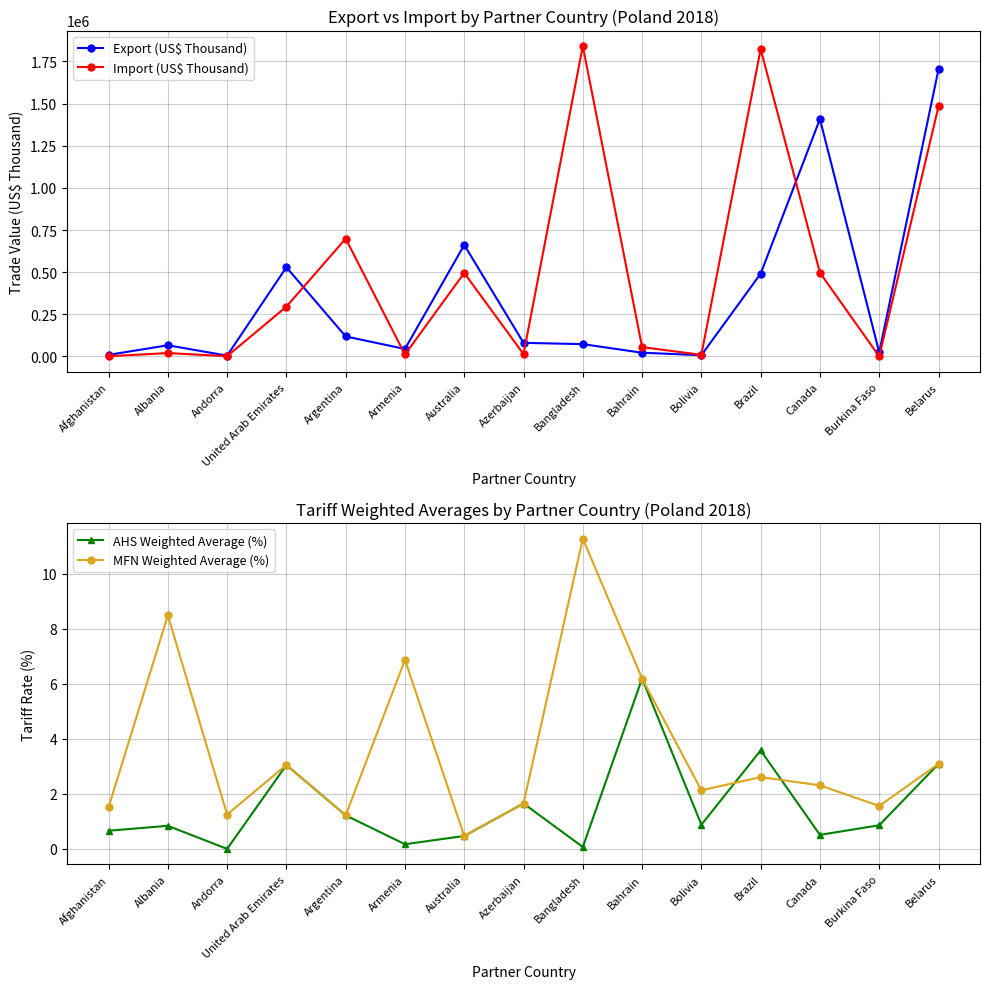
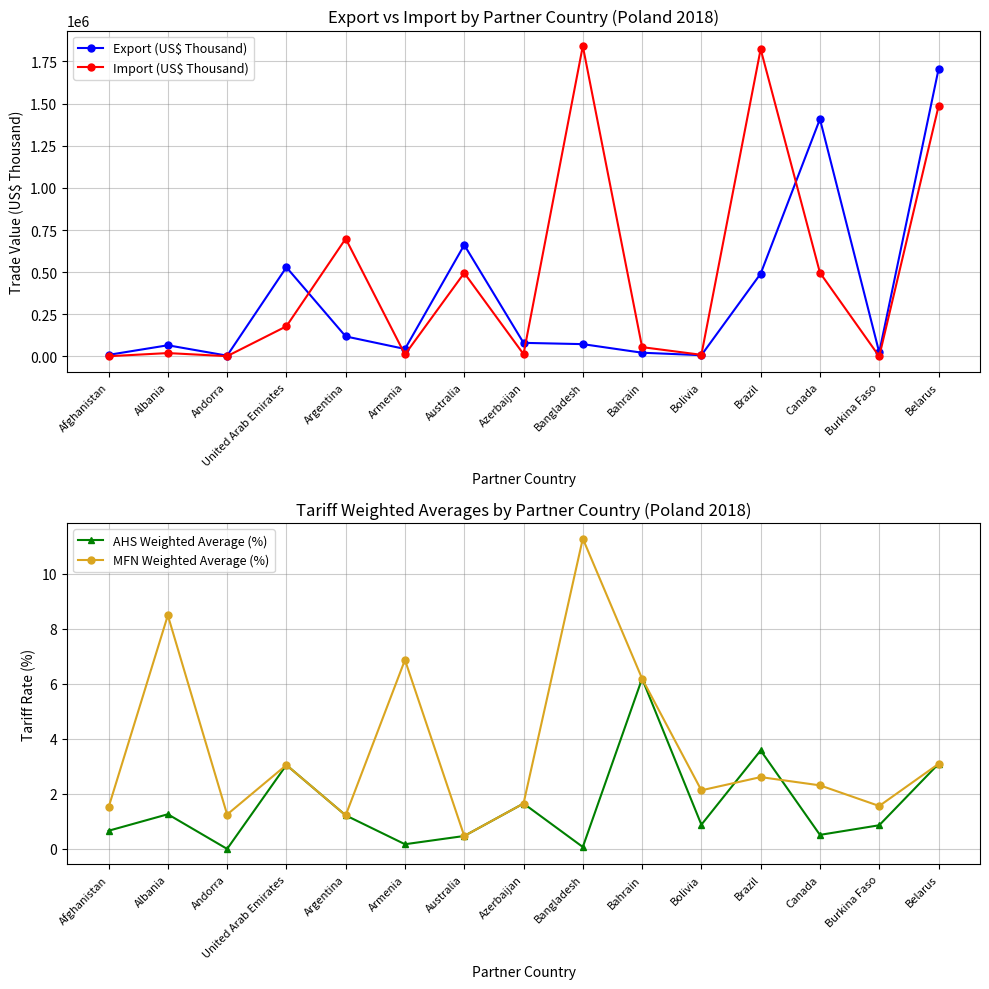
Export vs Import by Partner Country (Poland 2018), Import (US$ Thousand), United Arab Emirates: 300000 -> 180000
Tariff Weighted Averages by Partner Country (Poland 2018), AHS Weighted Average (%), Albania: 0.8 -> 1.3
